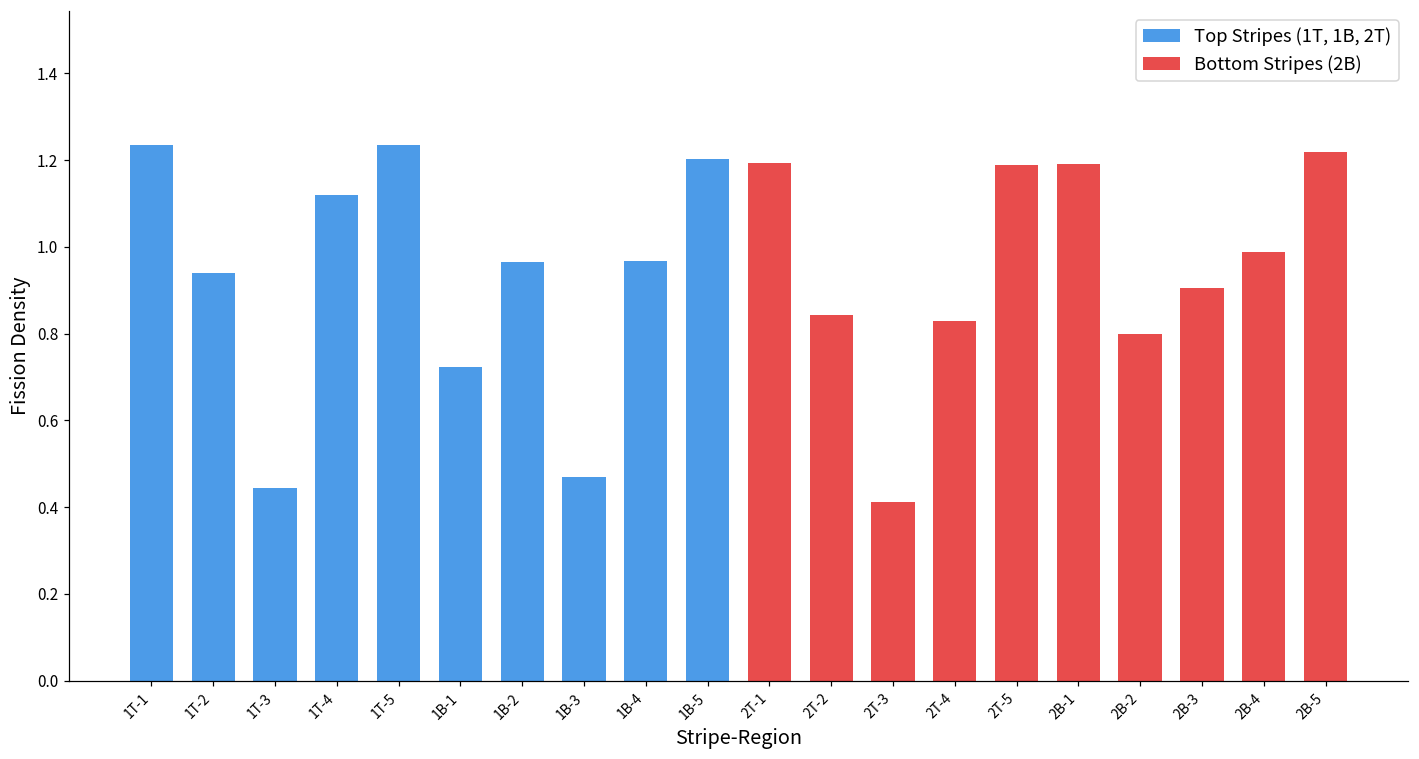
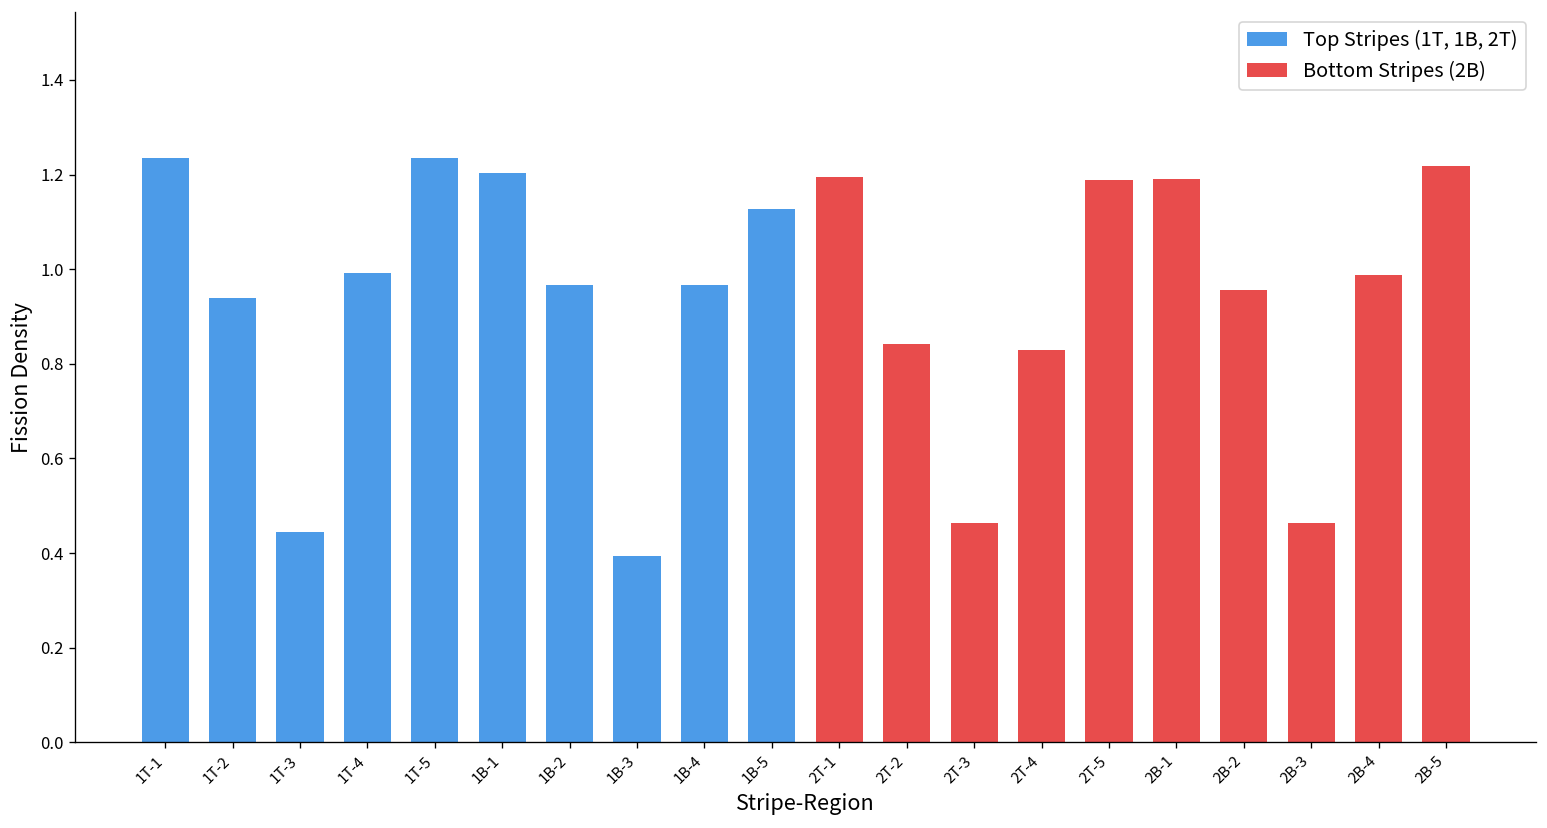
Top Stripes (1T, 1B, 2T), 1T-4: 1.12 -> 0.99
Top Stripes (1T, 1B, 2T), 1B-1: 0.72 -> 1.20
Top Stripes (1T, 1B, 2T), 1B-3: 0.47 -> 0.39
Top Stripes (1T, 1B, 2T), 1B-5: 1.20 -> 1.13
Bottom Stripes (2B), 2T-3: 0.41 -> 0.46
Bottom Stripes (2B), 2B-2: 0.80 -> 0.96
Bottom Stripes (2B), 2B-3: 0.91 -> 0.46
